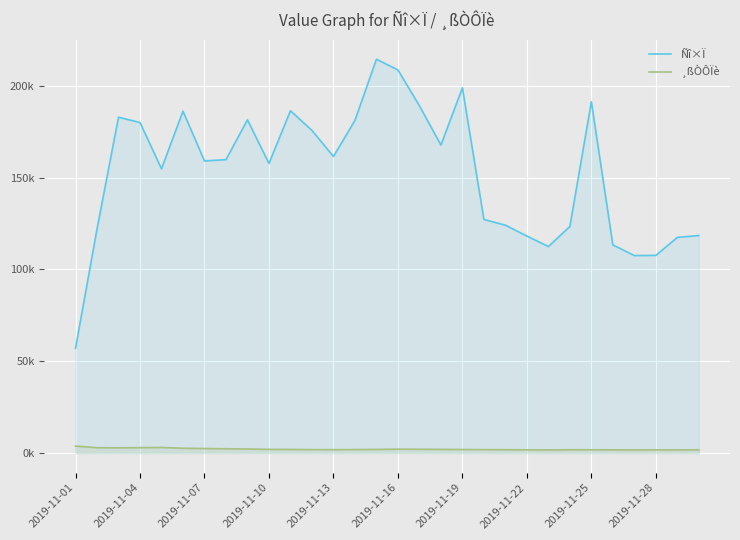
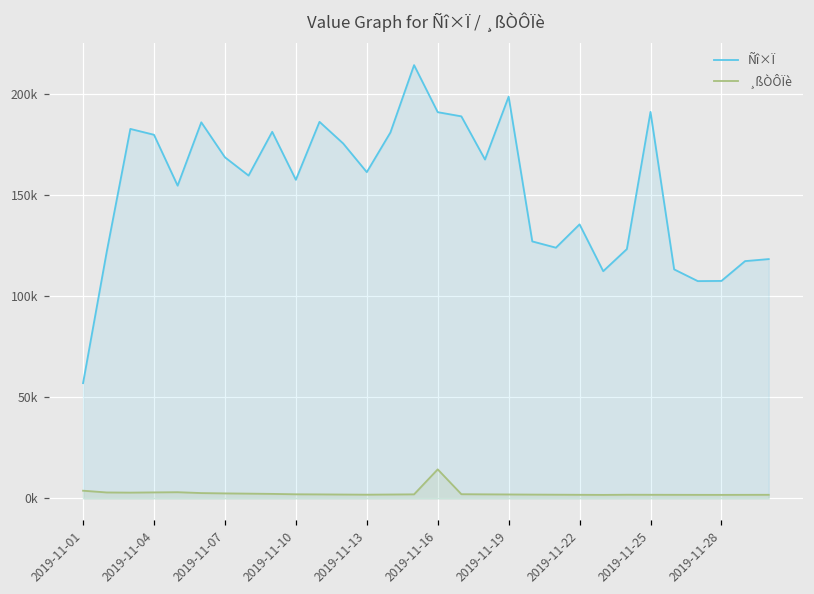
Ñî×Ï, 2019-11-07: 159000 -> 169000
Ñî×Ï, 2019-11-16: 209000 -> 191000
¸ßÒÔÏè, 2019-11-16: 2000 -> 14000
Ñî×Ï, 2019-11-22: 118000 -> 136000
